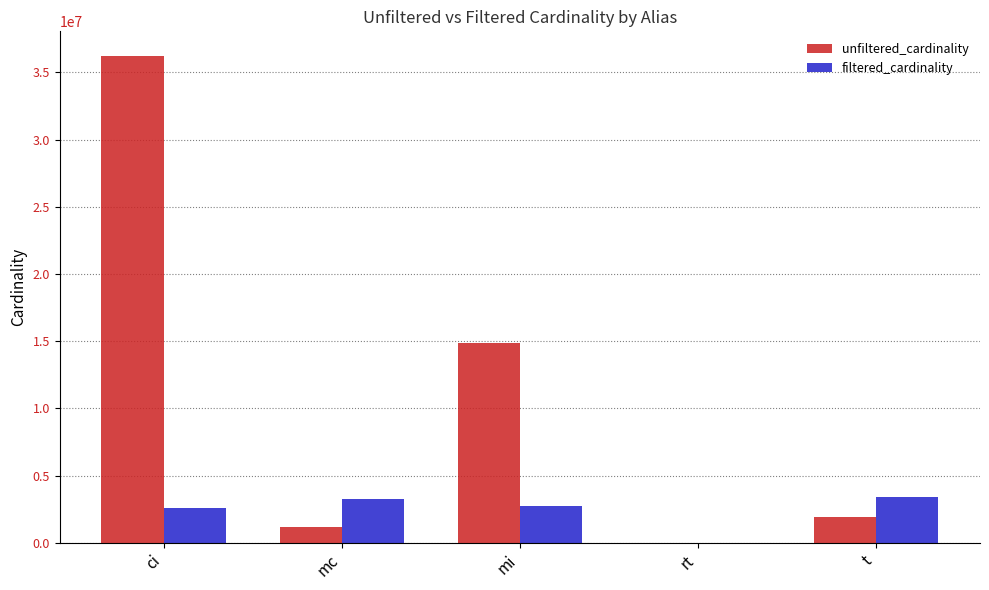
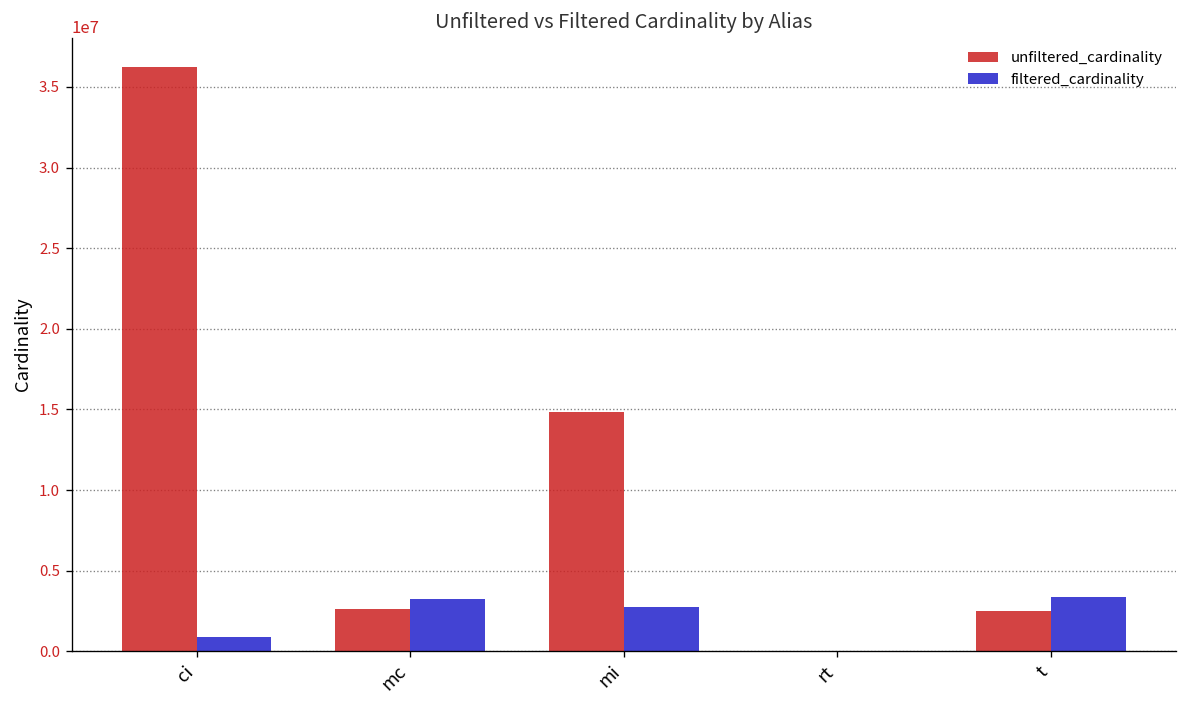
filtered_cardinality, ci: 2600000 -> 900000
unfiltered_cardinality, mc: 1200000 -> 2600000
unfiltered_cardinality, t: 1900000 -> 2500000
